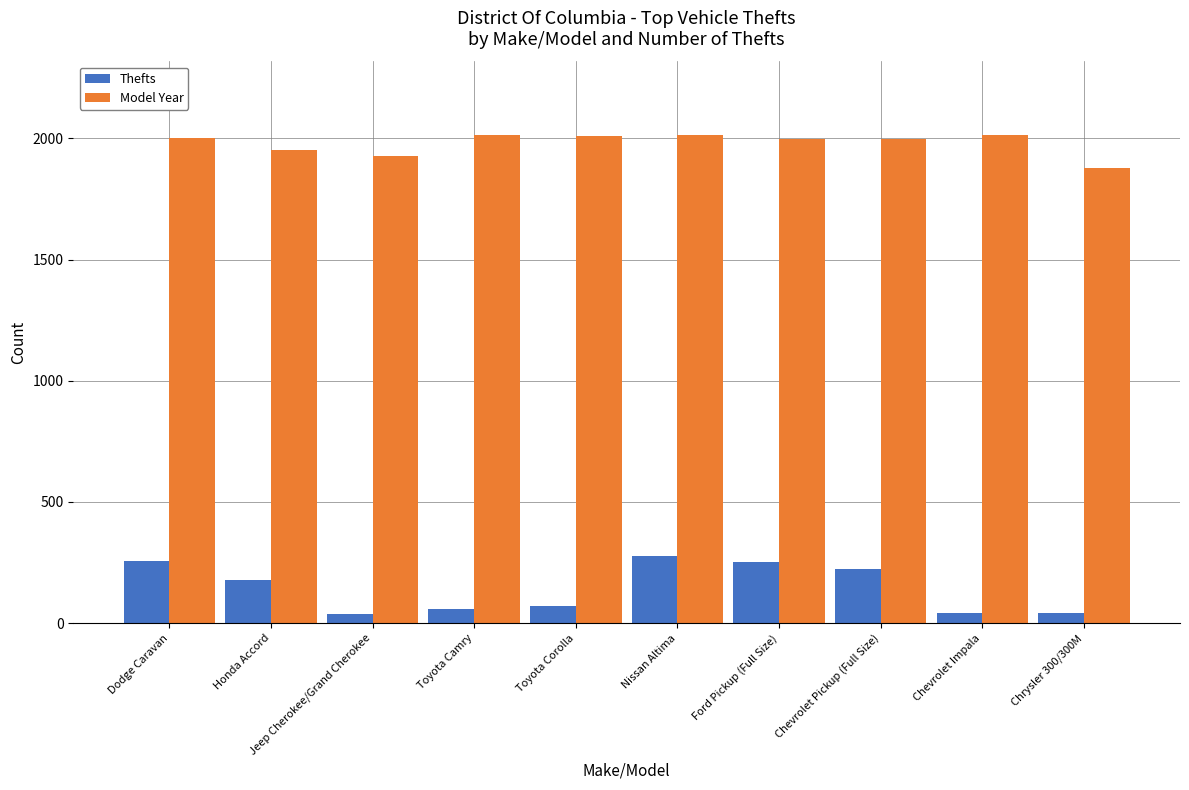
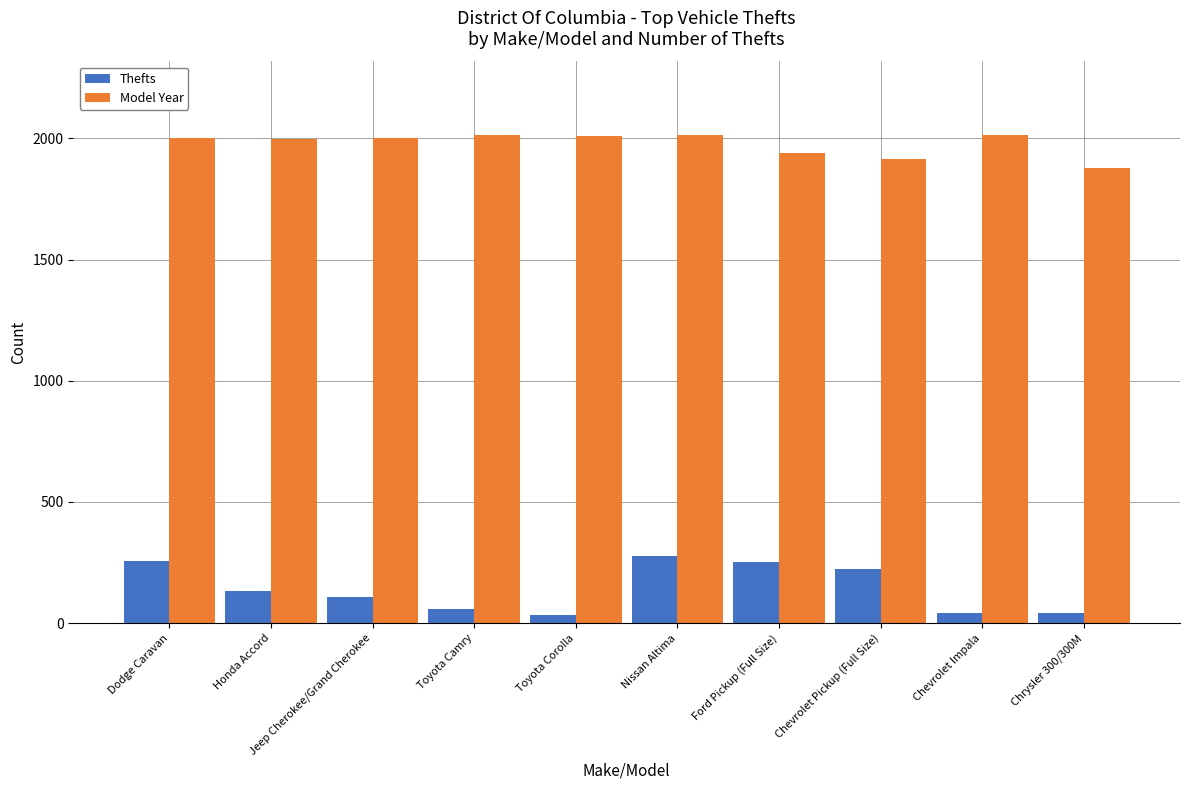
Thefts, Honda Accord: 180 -> 130
Model Year, Honda Accord: 1950 -> 2000
Thefts, Jeep Cherokee/Grand Cherokee: 40 -> 110
Model Year, Jeep Cherokee/Grand Cherokee: 1930 -> 2000
Thefts, Toyota Corolla: 70 -> 30
Model Year, Ford Pickup (Full Size): 2000 -> 1940
Model Year, Chevrolet Pickup (Full Size): 2000 -> 1910
